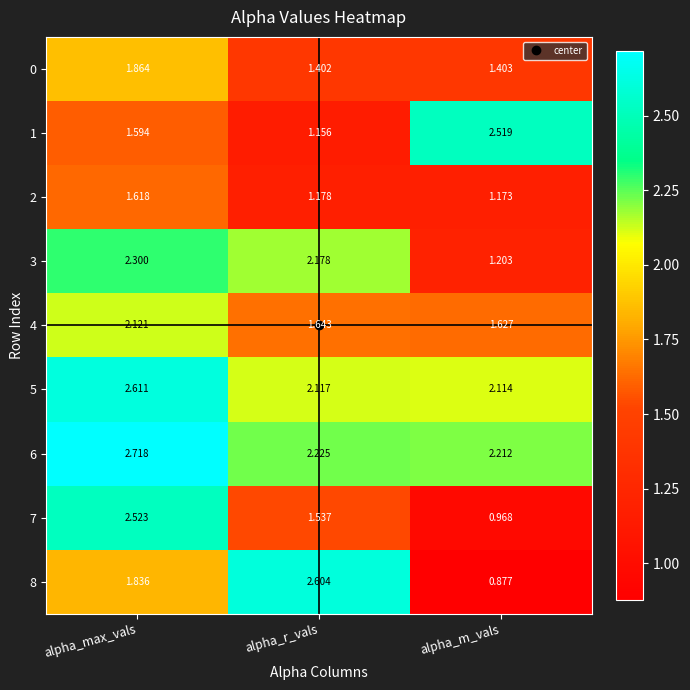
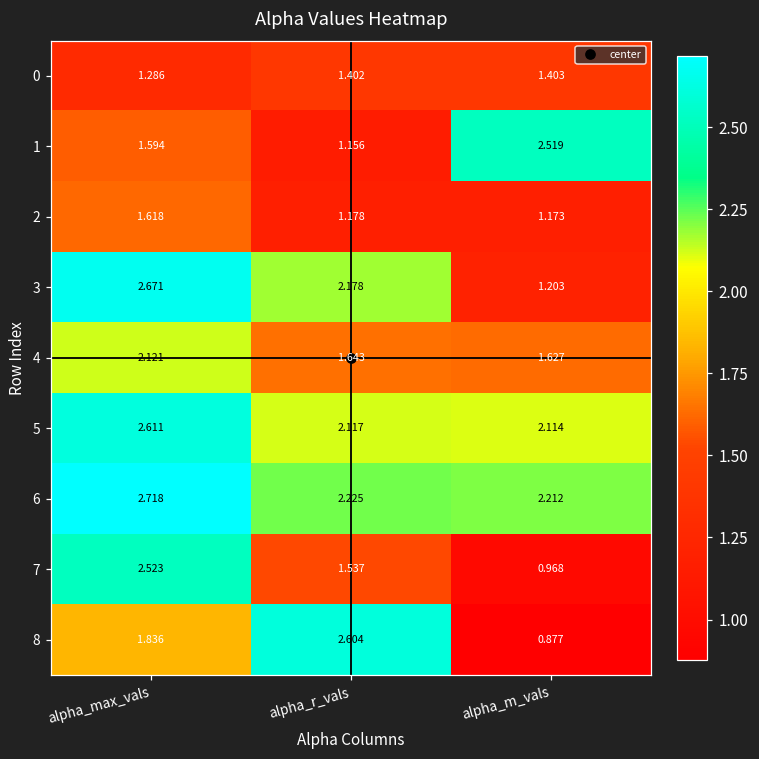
0, alpha_max_vals: 1.864 -> 1.286
3, alpha_max_vals: 2.300 -> 2.671
